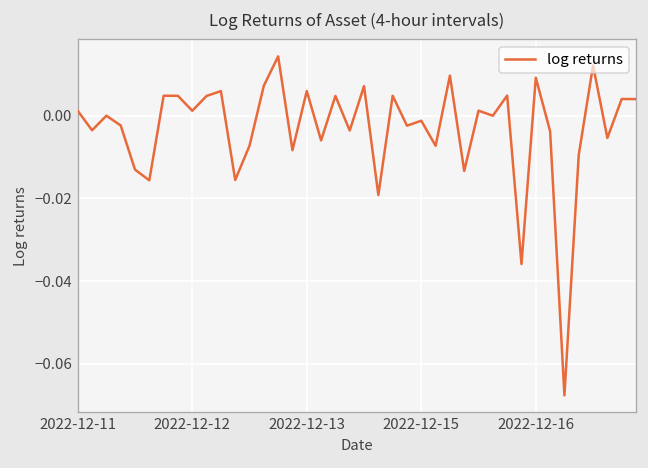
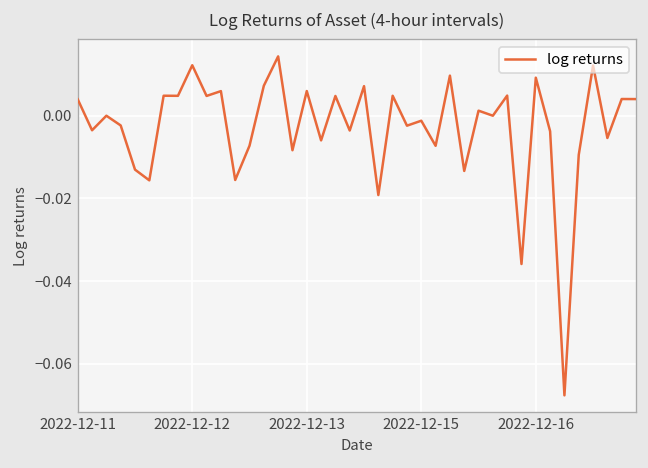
2022-12-11: 0.001 -> 0.004
2022-12-12: 0.001 -> 0.012
